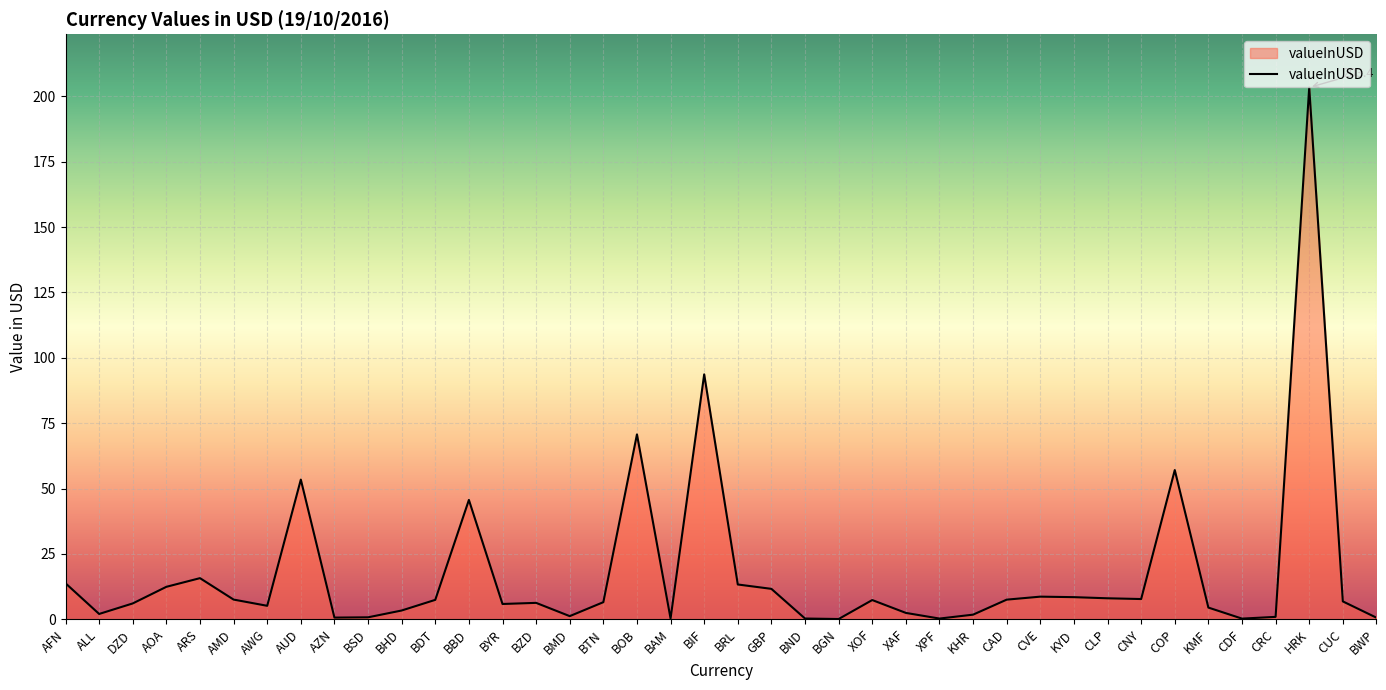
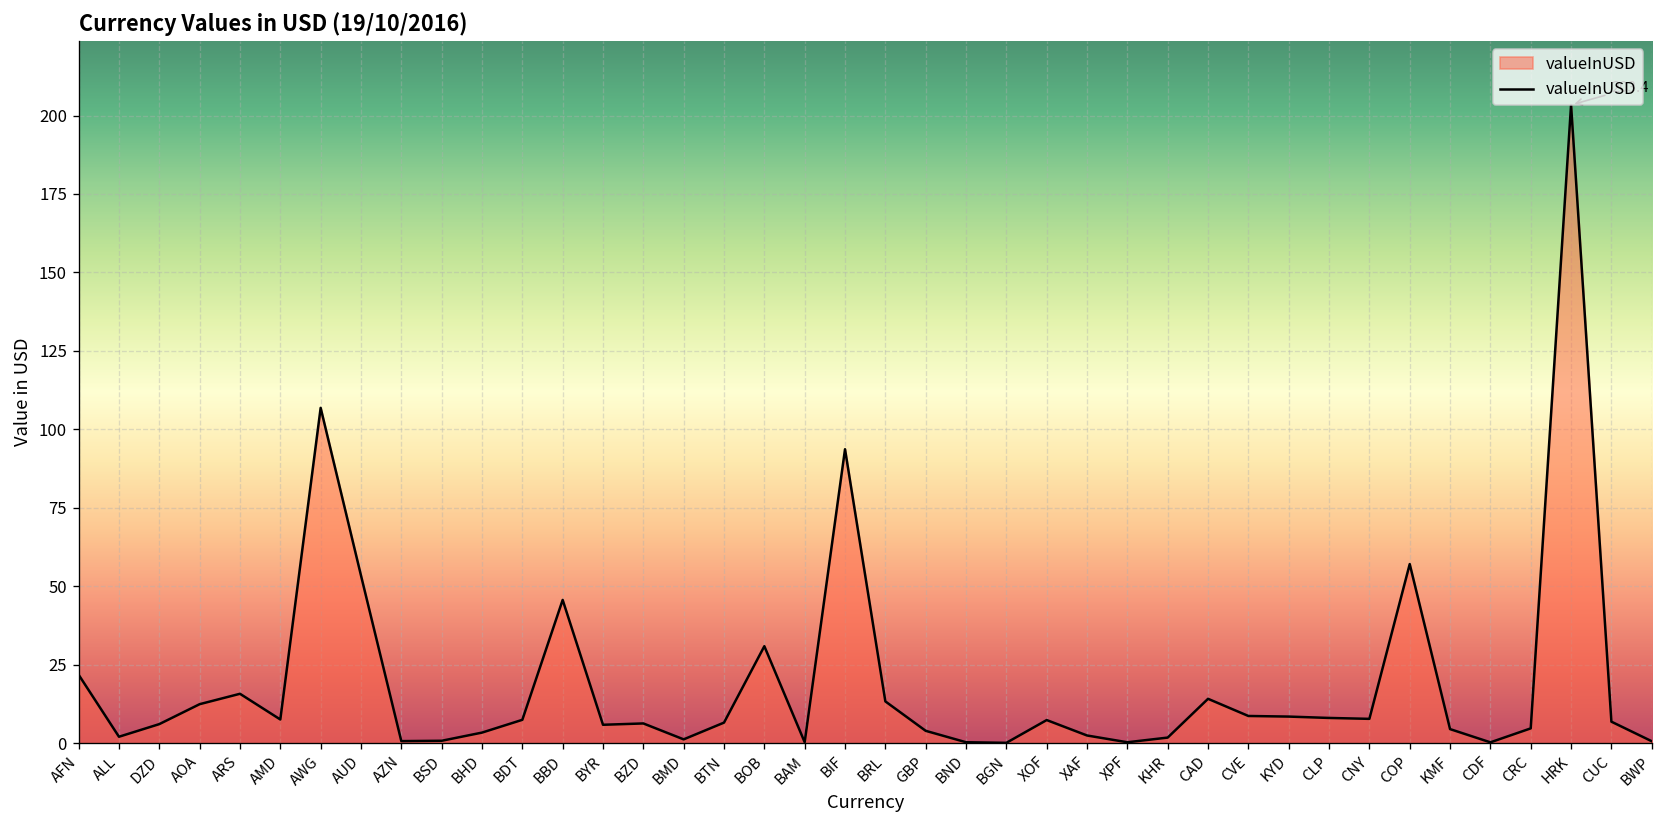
AFN: 14 -> 22
AWG: 5 -> 107
BOB: 71 -> 31
GBP: 12 -> 4
CAD: 8 -> 14
CRC: 1 -> 5
